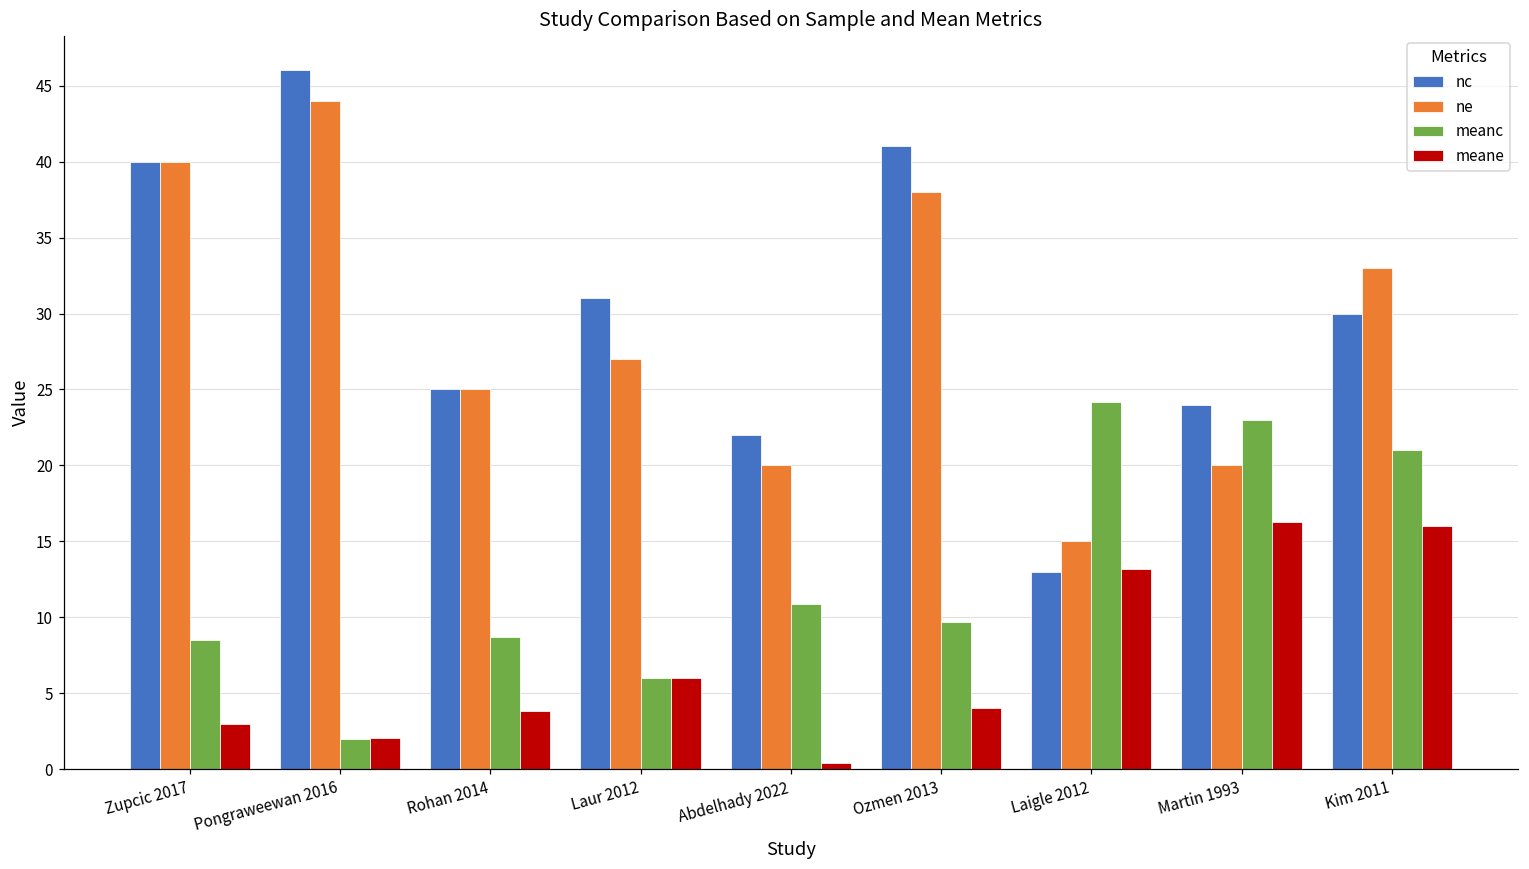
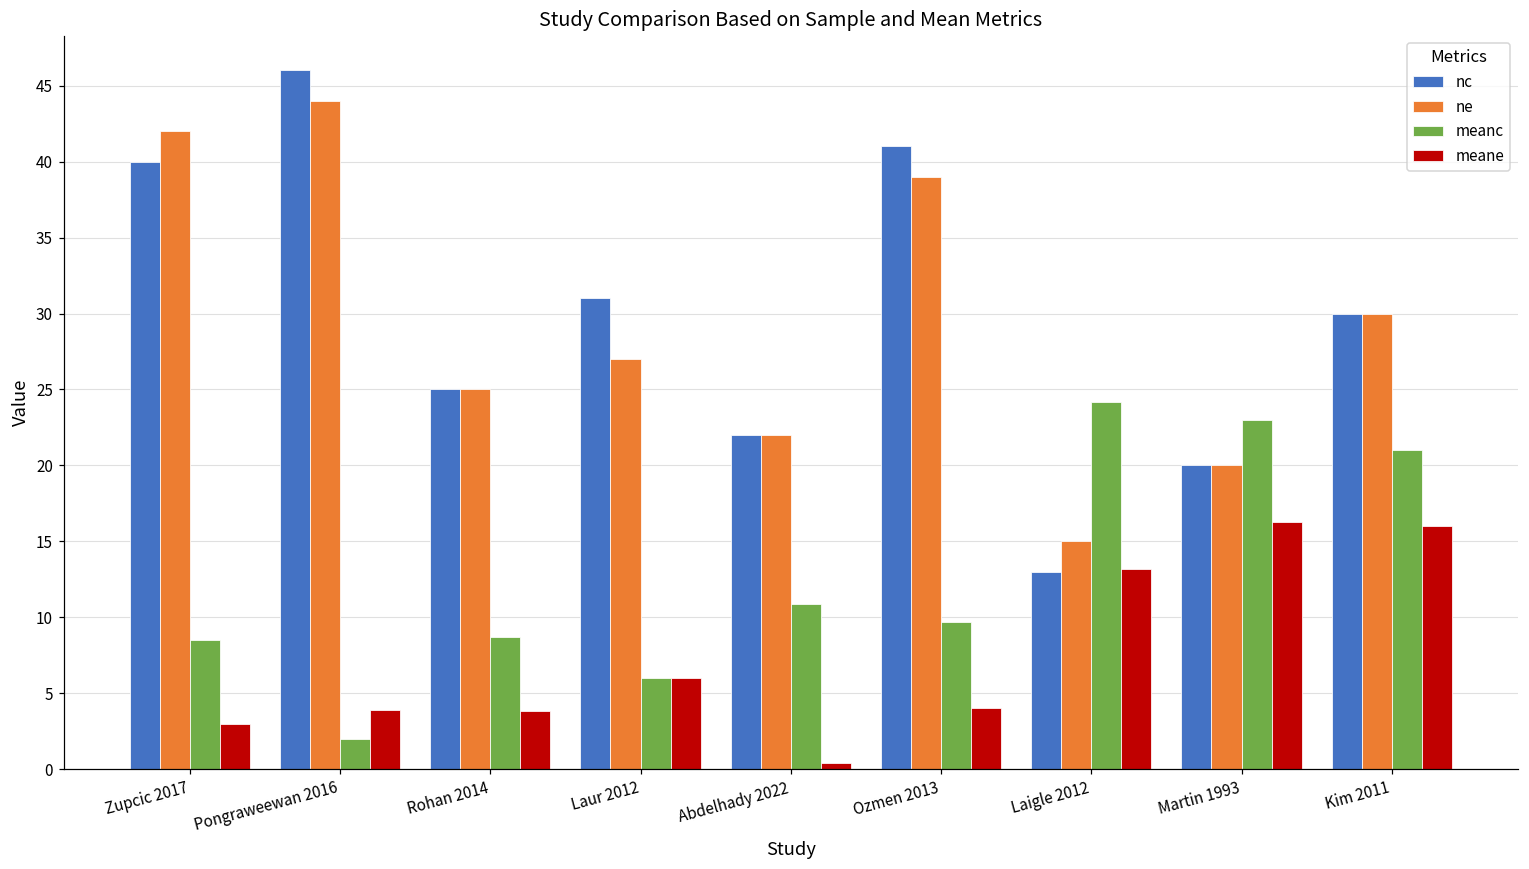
ne, Zupcic 2017: 40 -> 42
meane, Pongraweewan 2016: 2.1 -> 3.9
ne, Abdelhady 2022: 20 -> 22
ne, Ozmen 2013: 38 -> 39
nc, Martin 1993: 24 -> 20
ne, Kim 2011: 33 -> 30
